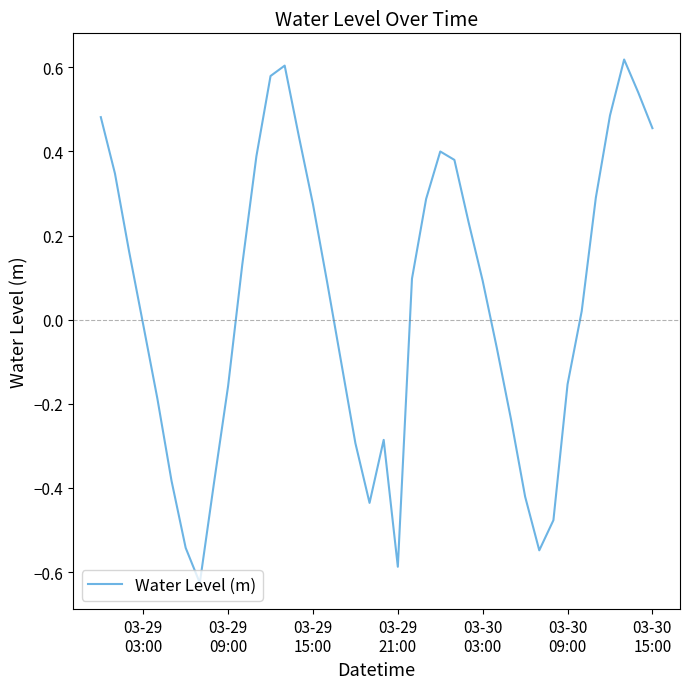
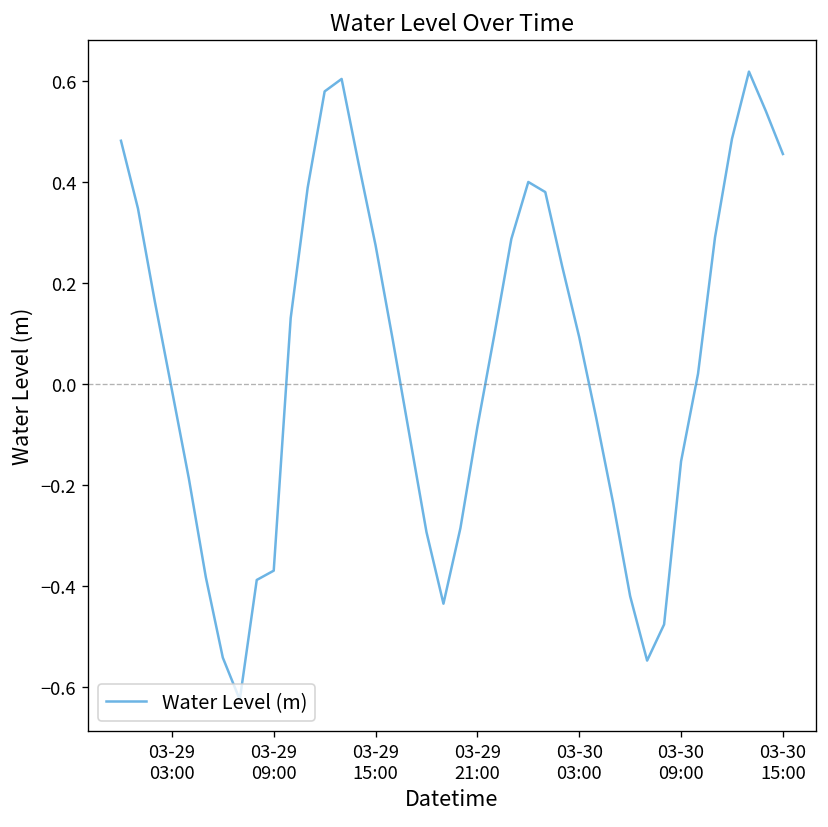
03-29 09:00: -0.16 -> -0.37
03-29 21:00: -0.59 -> -0.09
